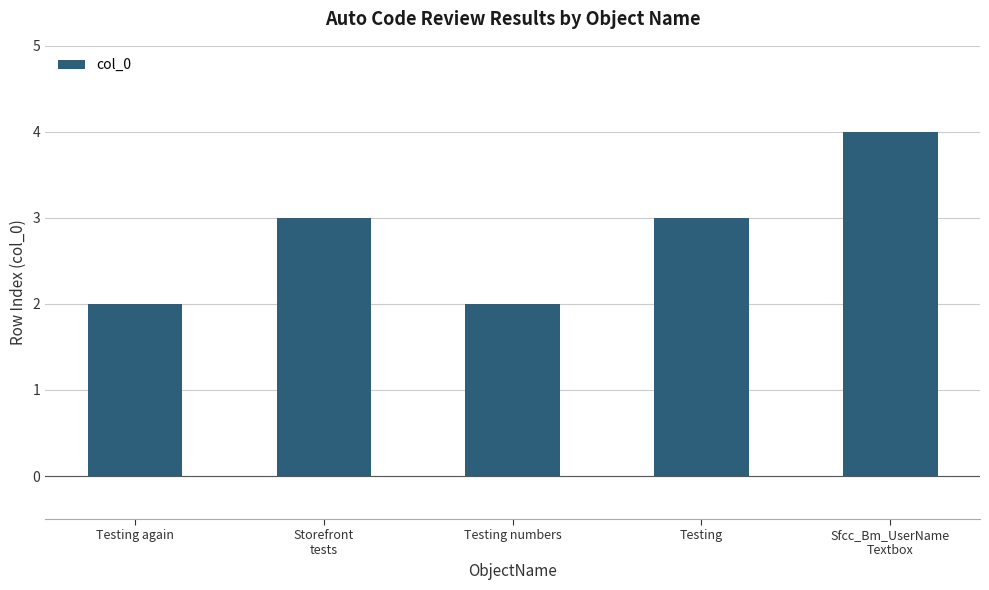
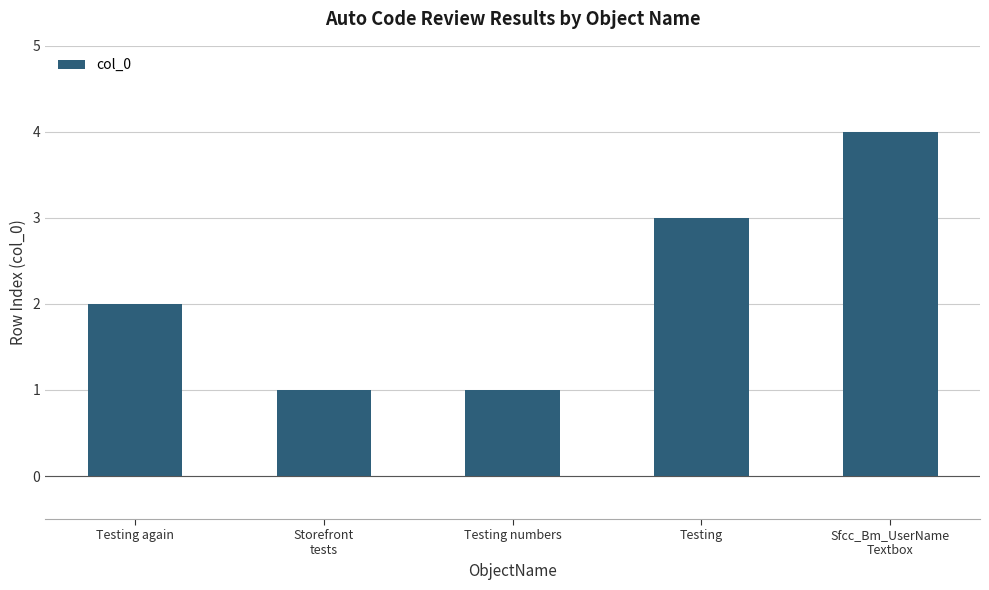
Storefront tests: 3 -> 1
Testing numbers: 2 -> 1
